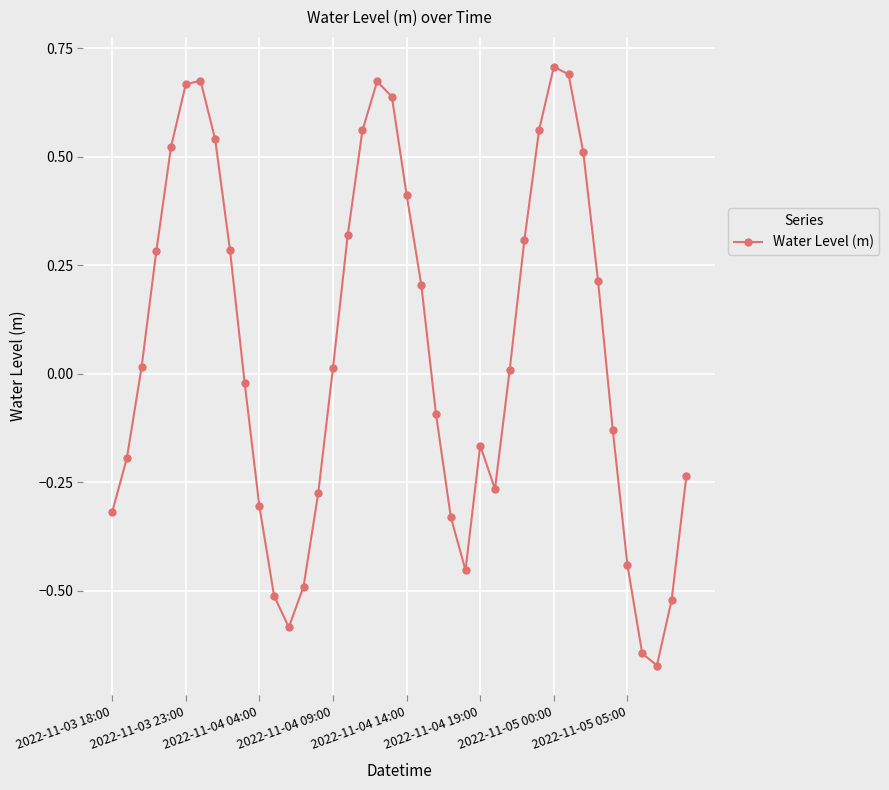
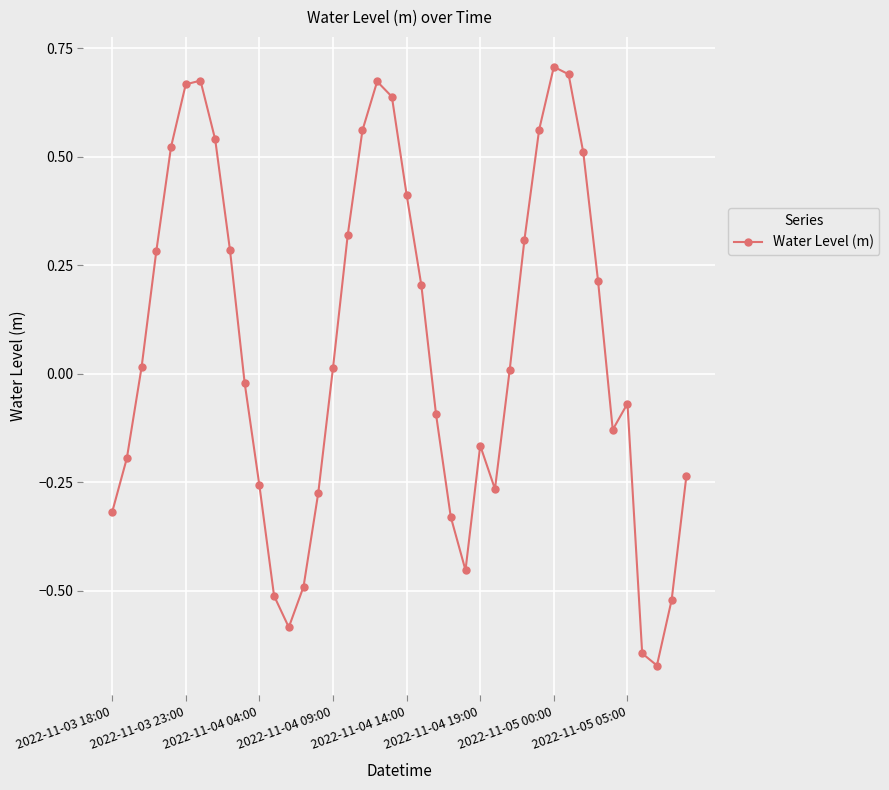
2022-11-04 04:00: -0.31 -> -0.26
2022-11-05 05:00: -0.44 -> -0.07
